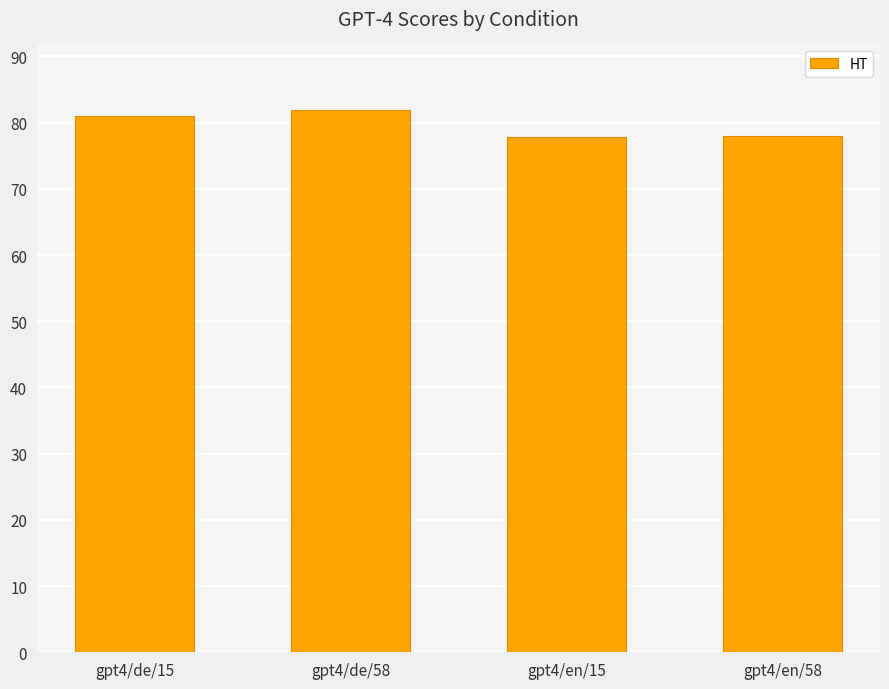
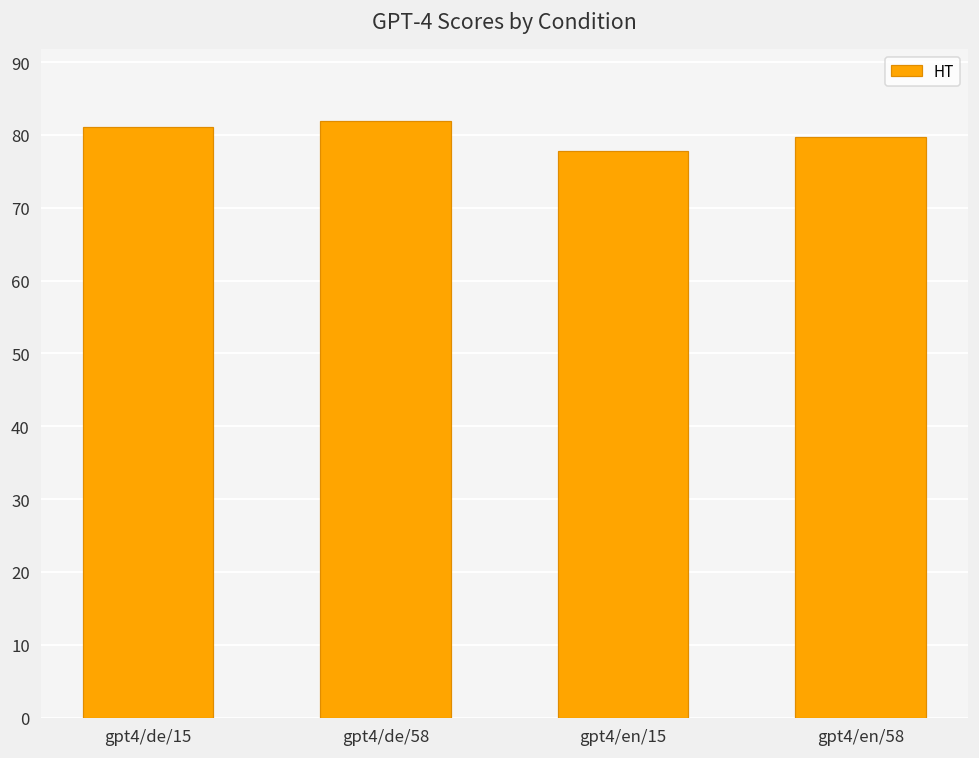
gpt4/en/58: 78 -> 80
